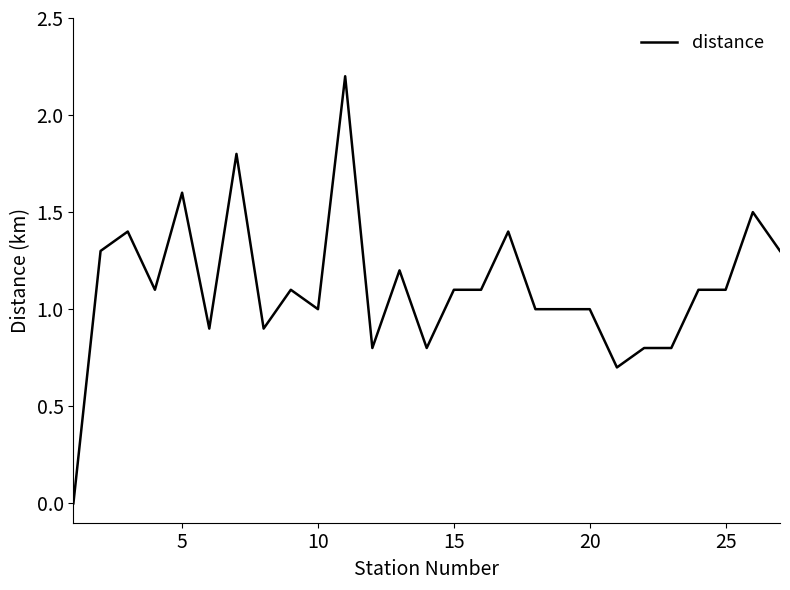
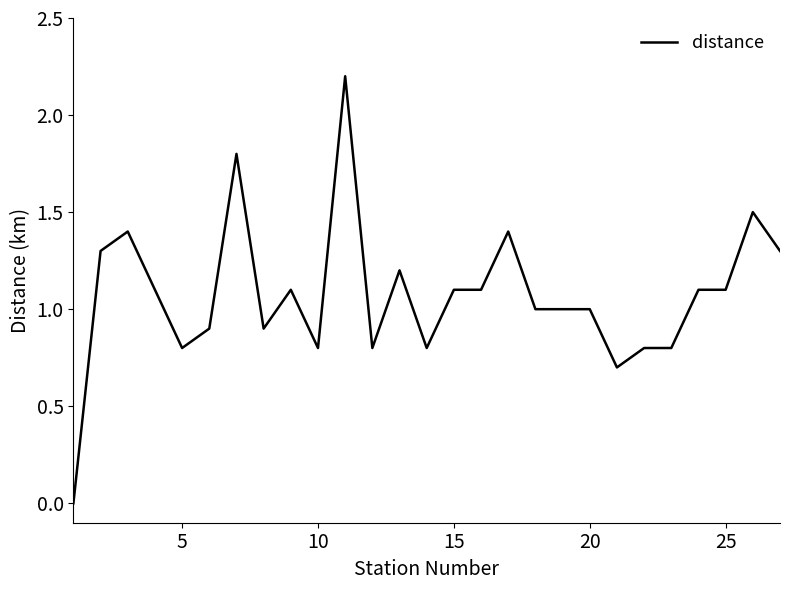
5: 1.6 -> 0.8
10: 1.0 -> 0.8
